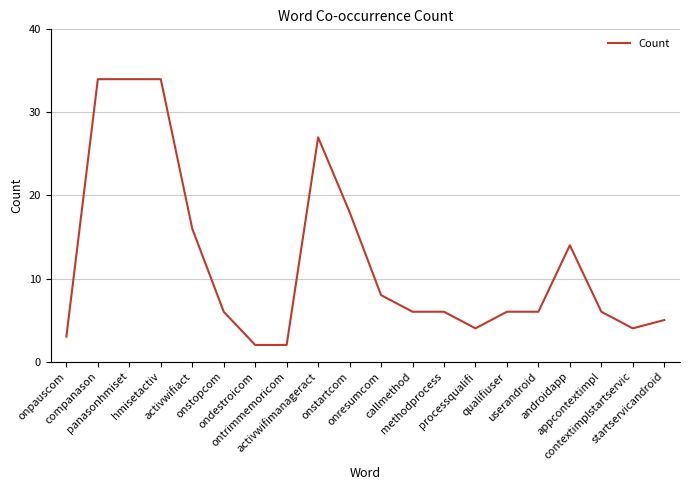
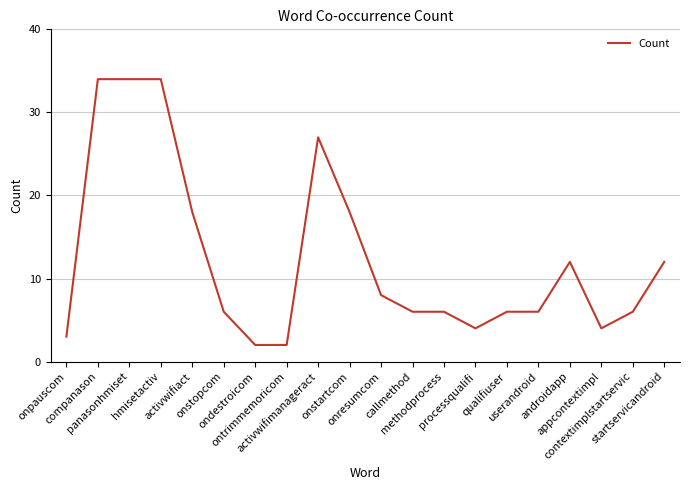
activwifiact: 16 -> 18
androidapp: 14 -> 12
appcontextimpl: 6 -> 4
contextimplstartservic: 4 -> 6
startservicandroid: 5 -> 12
